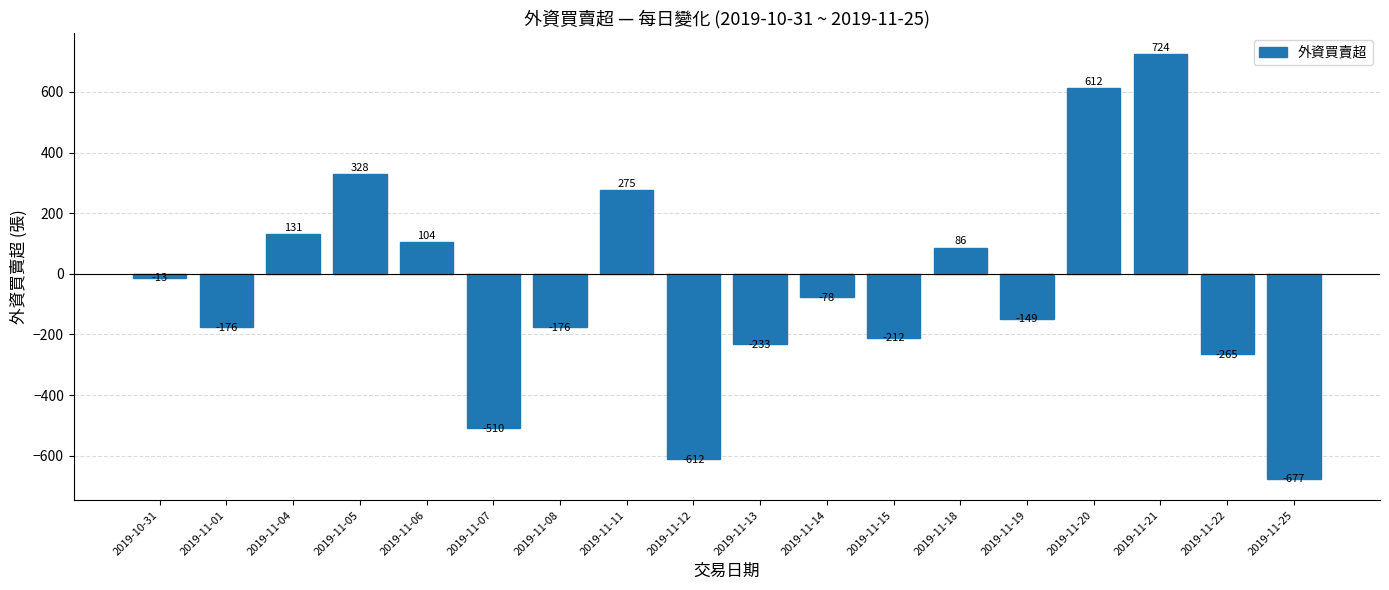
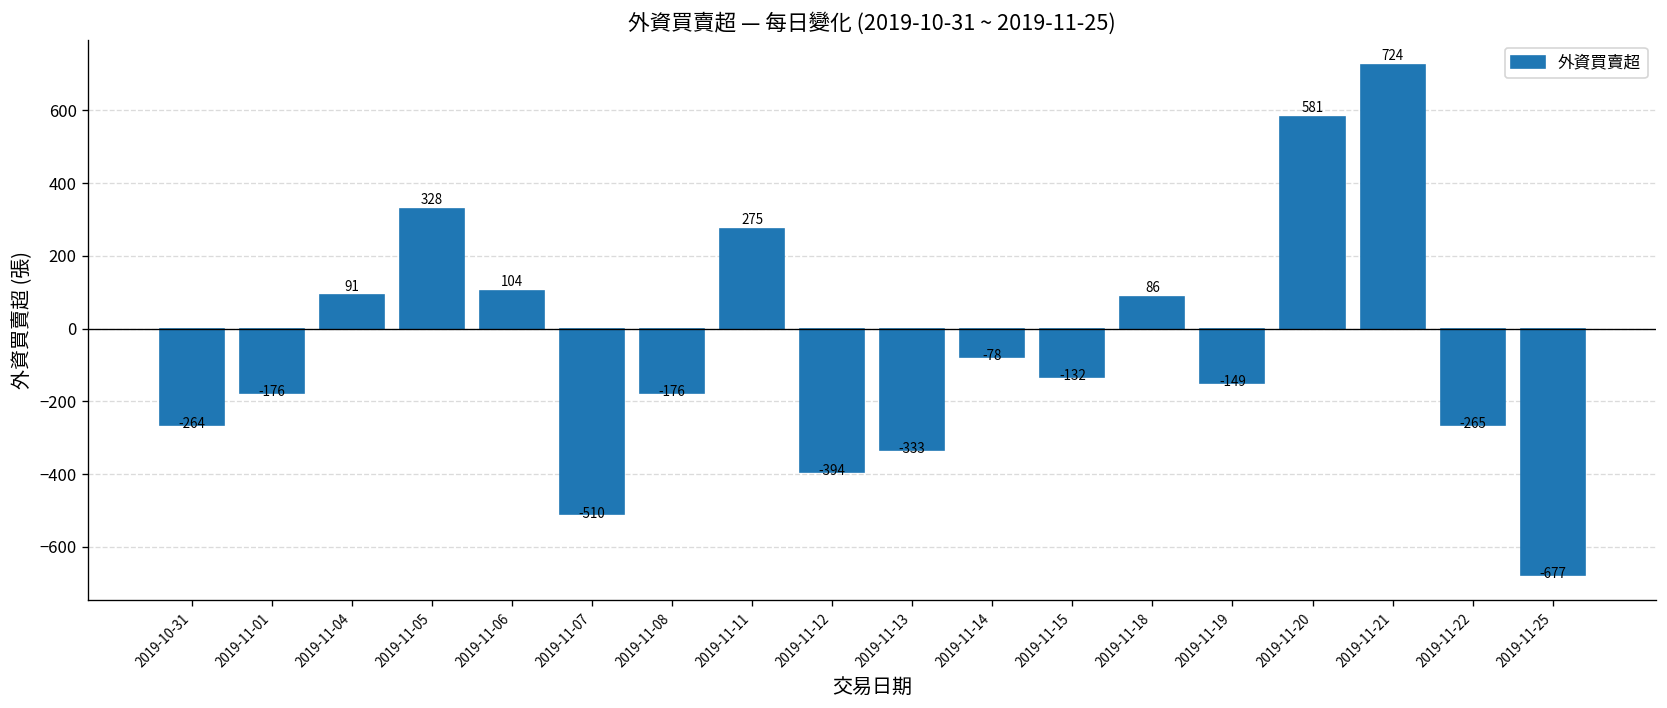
2019-10-31: -13 -> -264
2019-11-04: 131 -> 91
2019-11-12: -612 -> -394
2019-11-13: -233 -> -333
2019-11-15: -212 -> -132
2019-11-20: 612 -> 581
